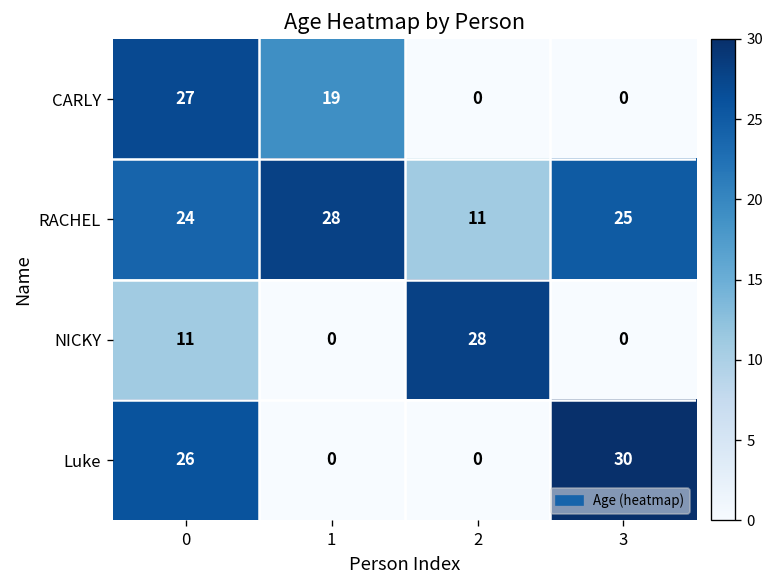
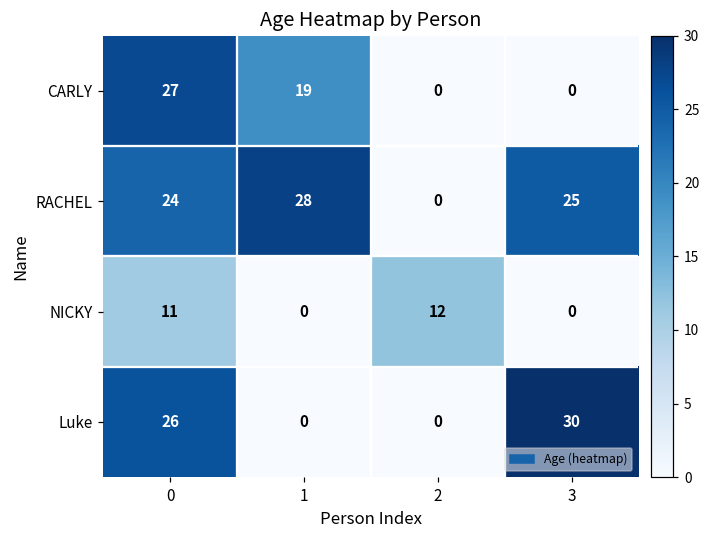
RACHEL, 2: 11 -> 0
NICKY, 2: 28 -> 12
